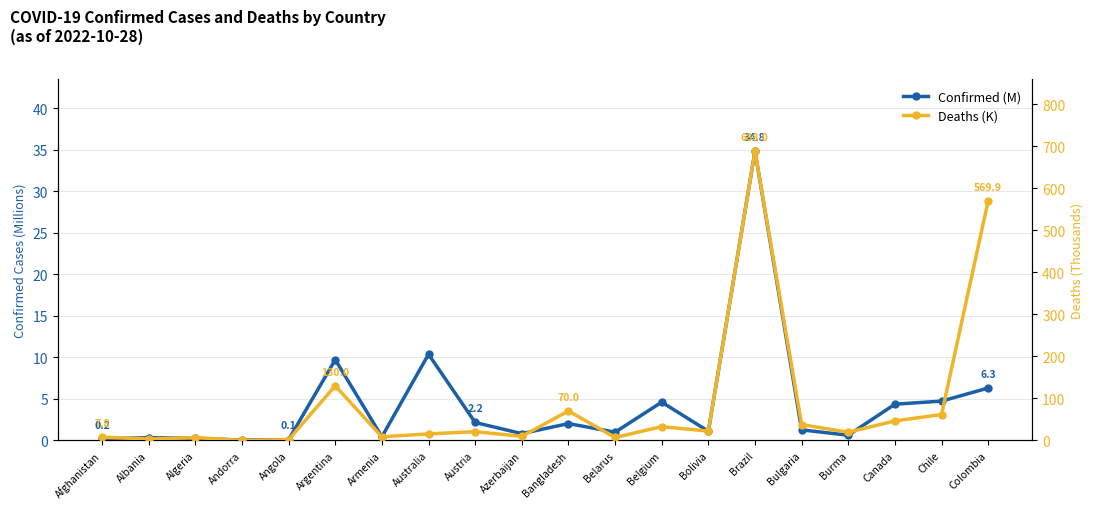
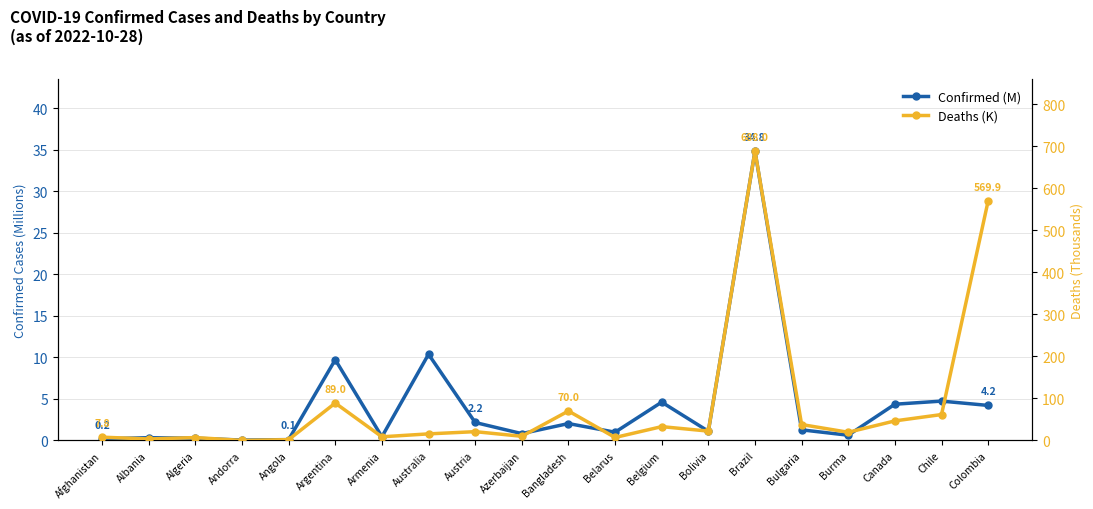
Confirmed (M), Colombia: 6.3 -> 4.2
Deaths (K), Argentina: 130.0 -> 89.0
